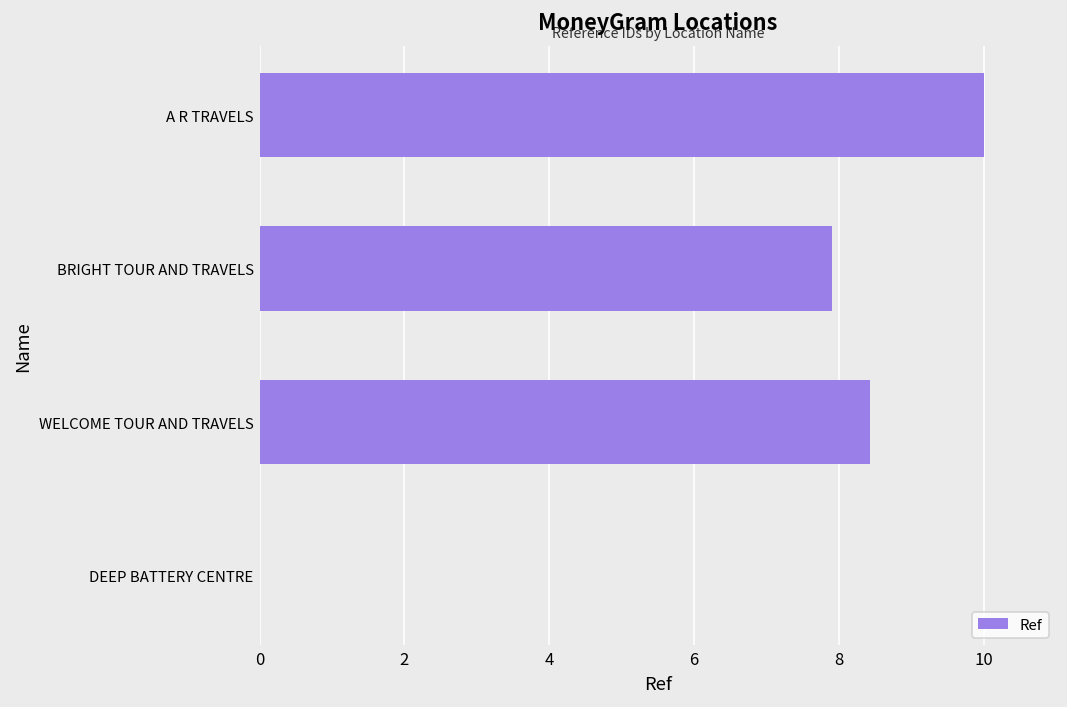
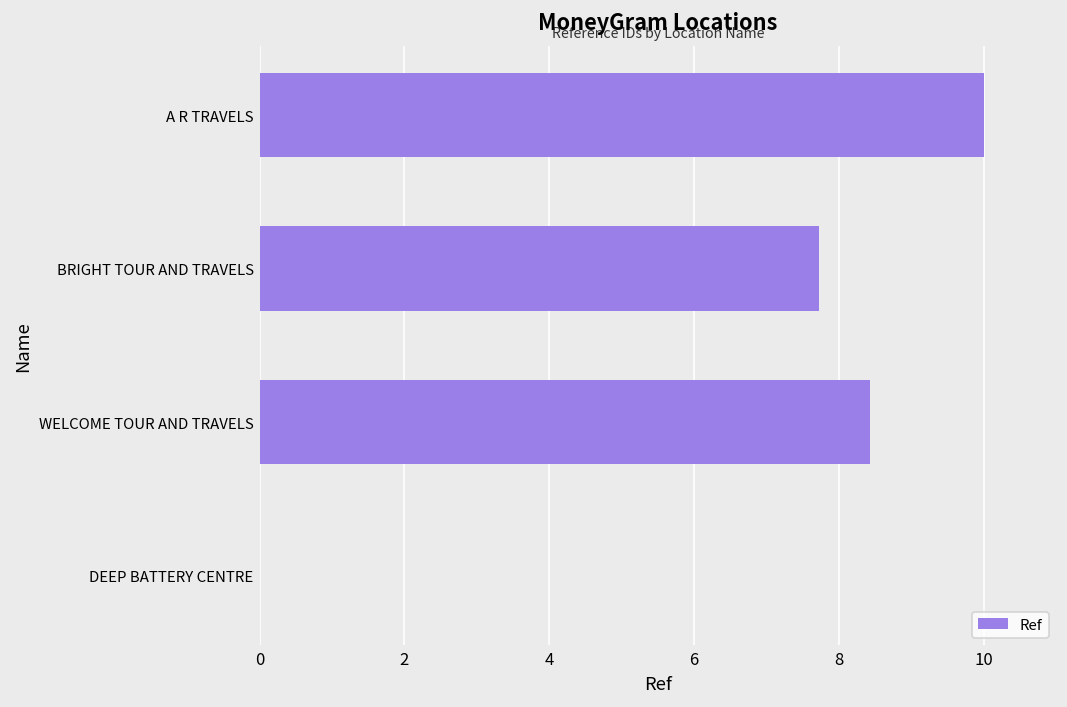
BRIGHT TOUR AND TRAVELS: 7.9 -> 7.7
